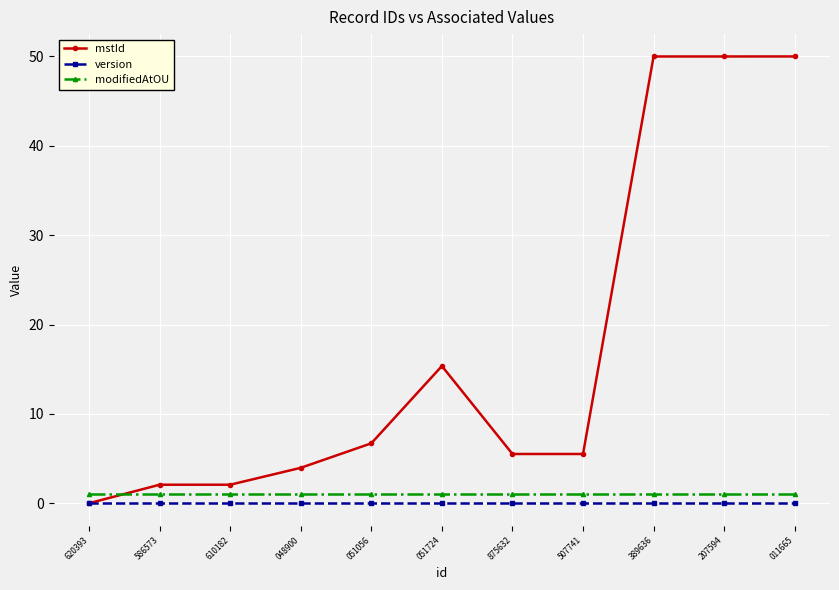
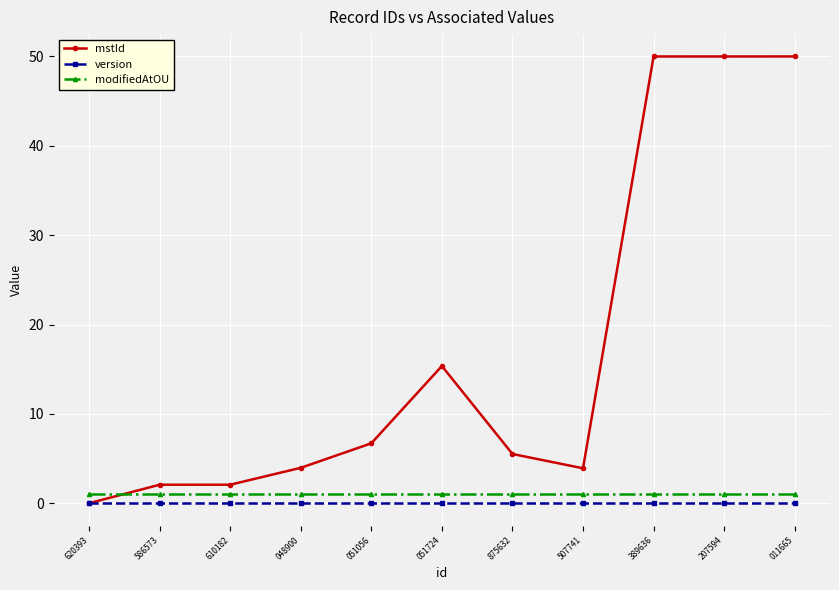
mstId, 507741: 6 -> 4
